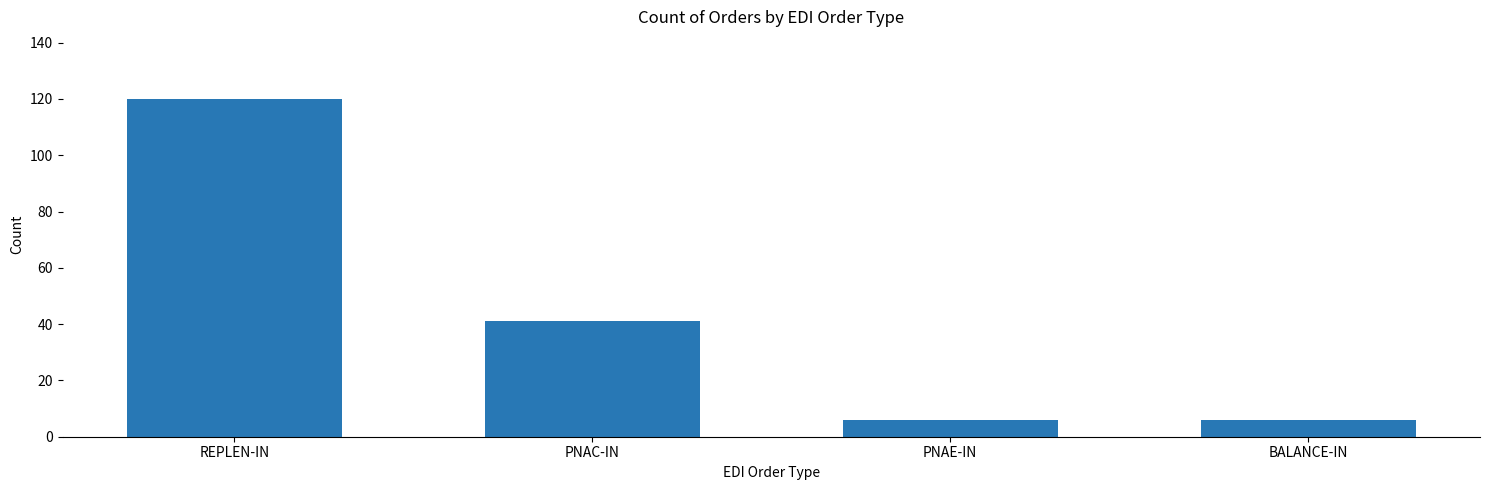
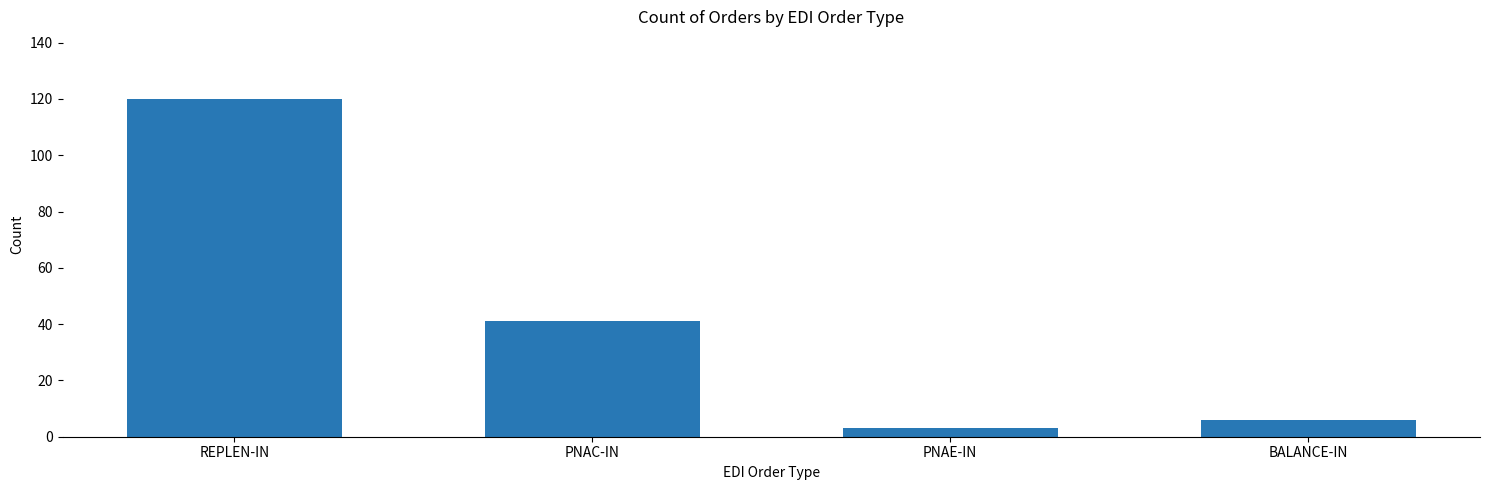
PNAE-IN: 6 -> 3
